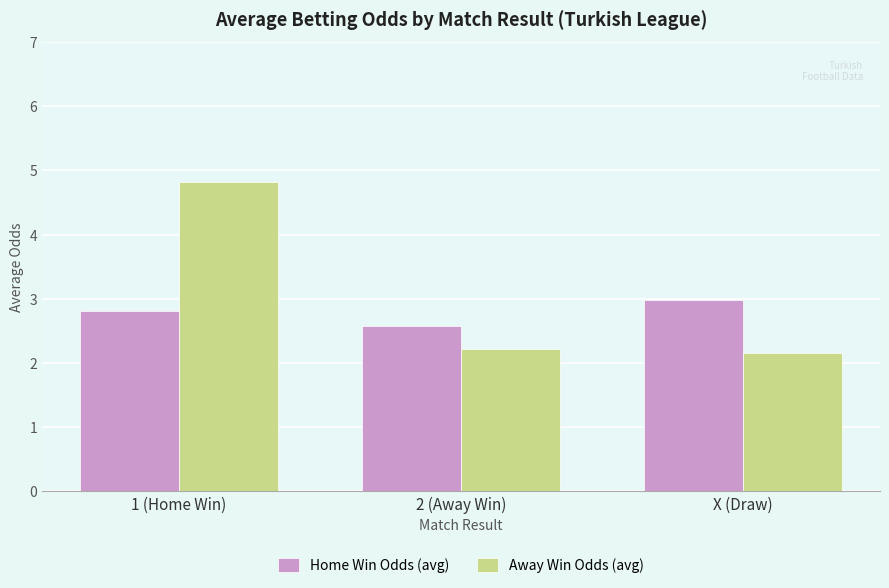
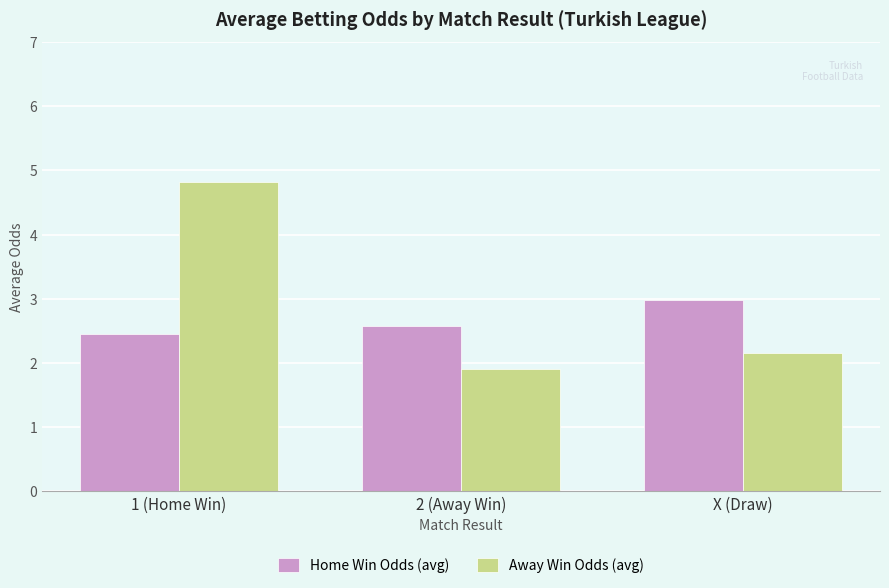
Home Win Odds (avg), 1 (Home Win): 2.8 -> 2.5
Away Win Odds (avg), 2 (Away Win): 2.2 -> 1.9
